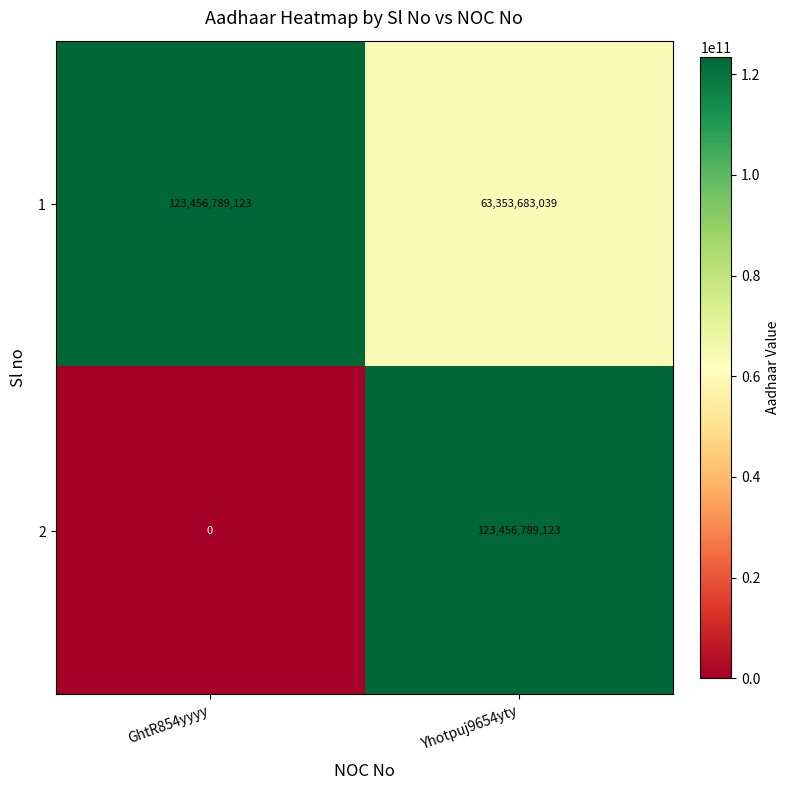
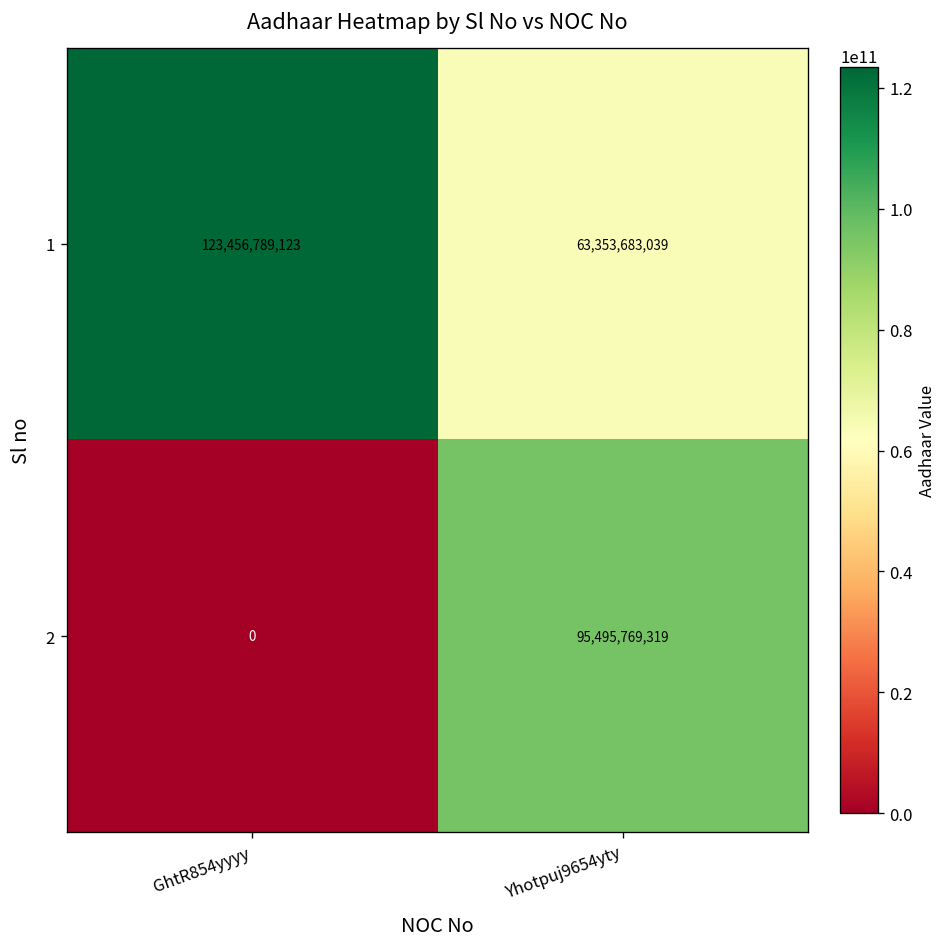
2, Yhotpuj9654yty: 123,456,789,123 -> 95,495,769,319
